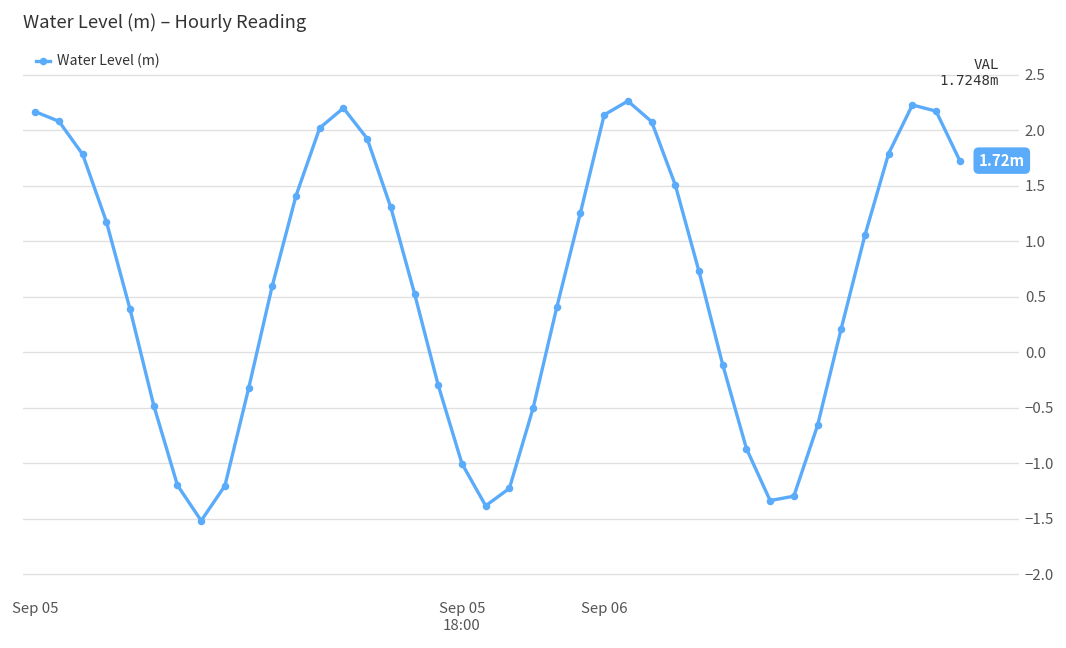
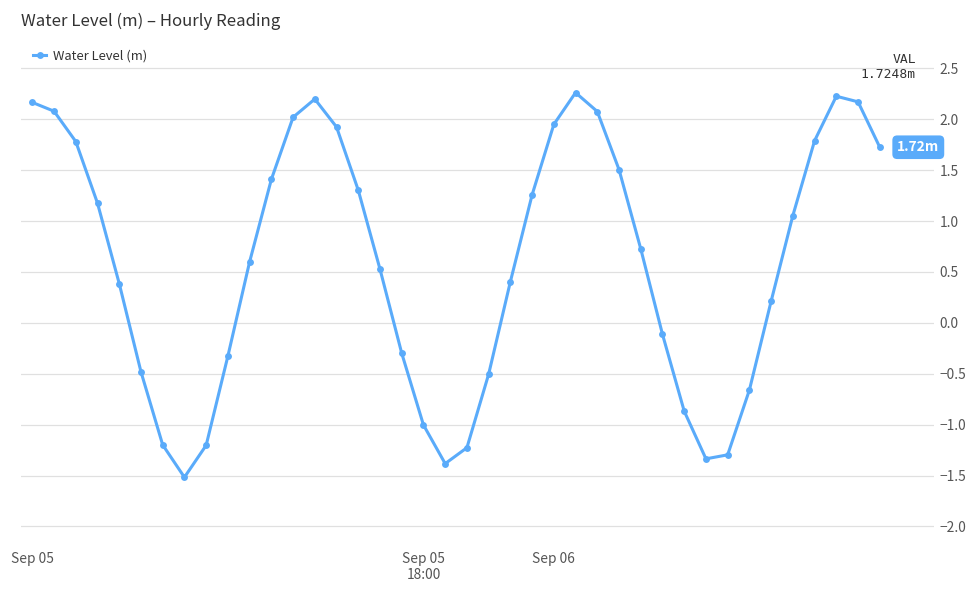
Sep 06: 2.1 -> 1.9
